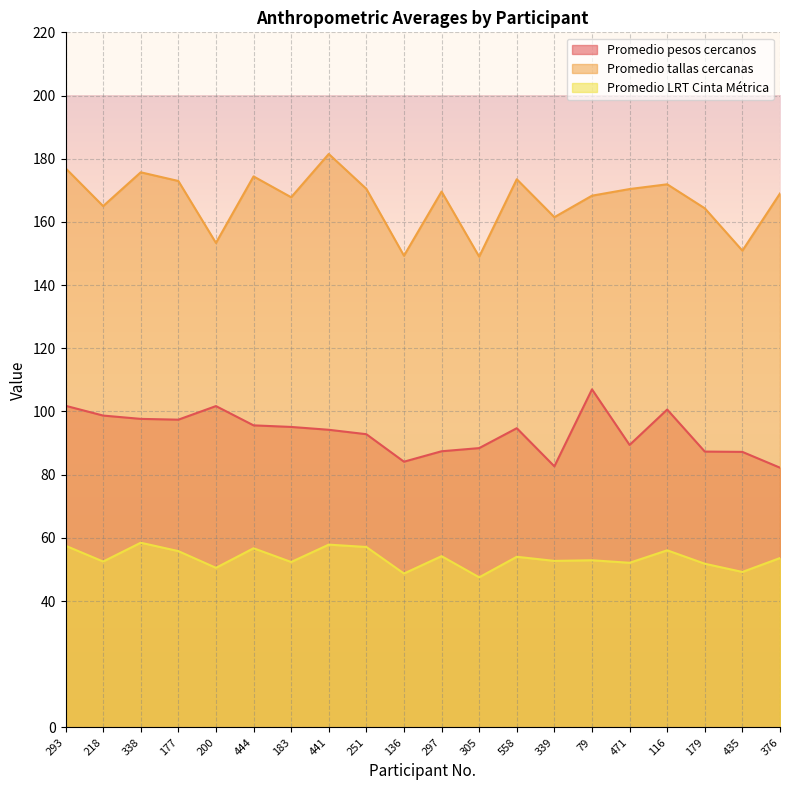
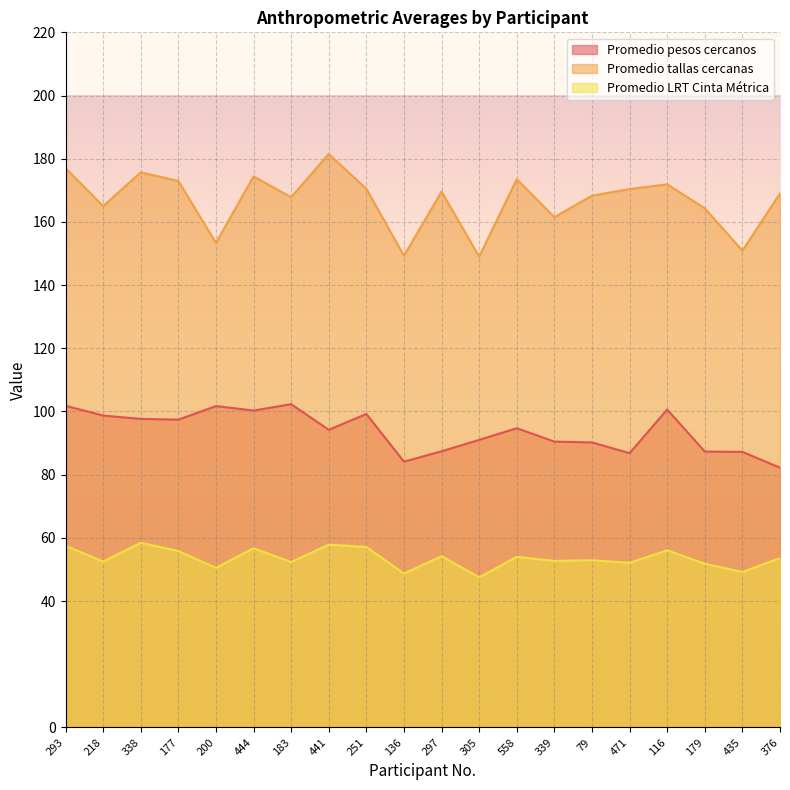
Promedio pesos cercanos, 444: 96 -> 100
Promedio pesos cercanos, 183: 95 -> 102
Promedio pesos cercanos, 251: 93 -> 99
Promedio pesos cercanos, 305: 88 -> 91
Promedio pesos cercanos, 339: 83 -> 90
Promedio pesos cercanos, 79: 107 -> 90
Promedio pesos cercanos, 471: 89 -> 87
